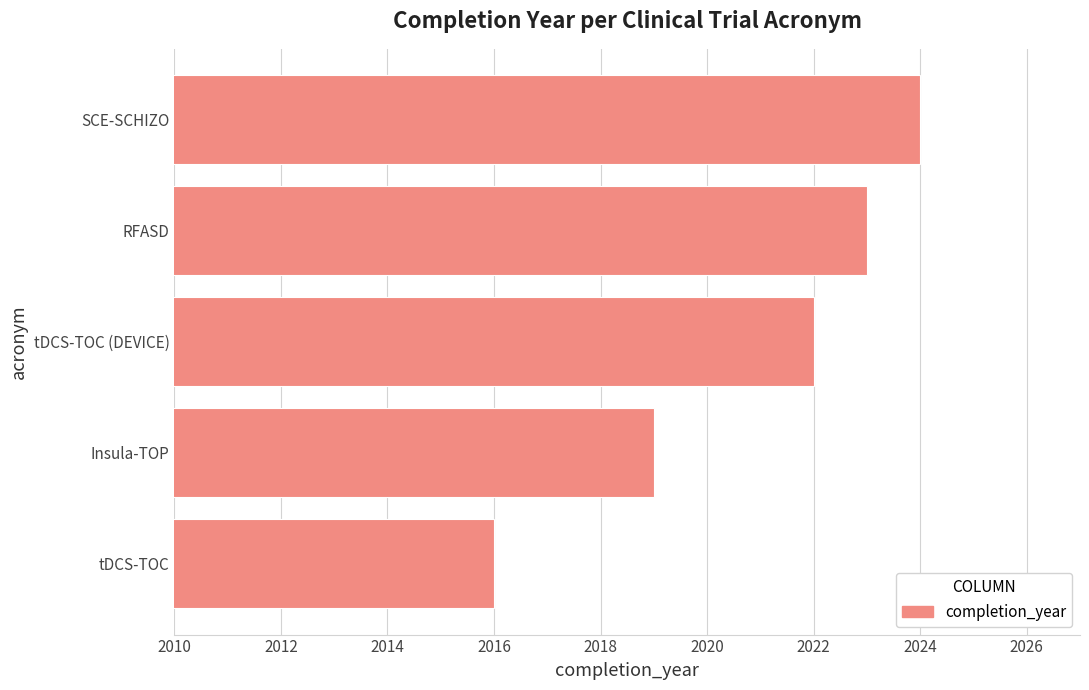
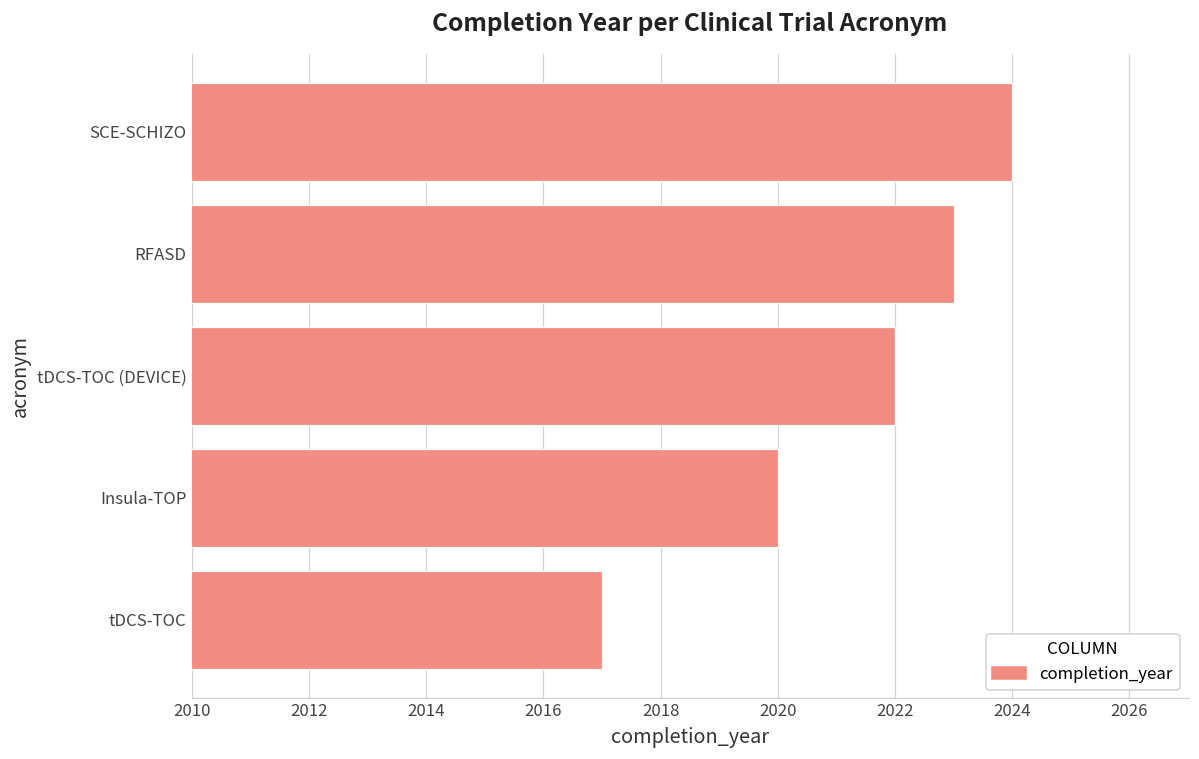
Insula-TOP: 2019 -> 2020
tDCS-TOC: 2016 -> 2017
